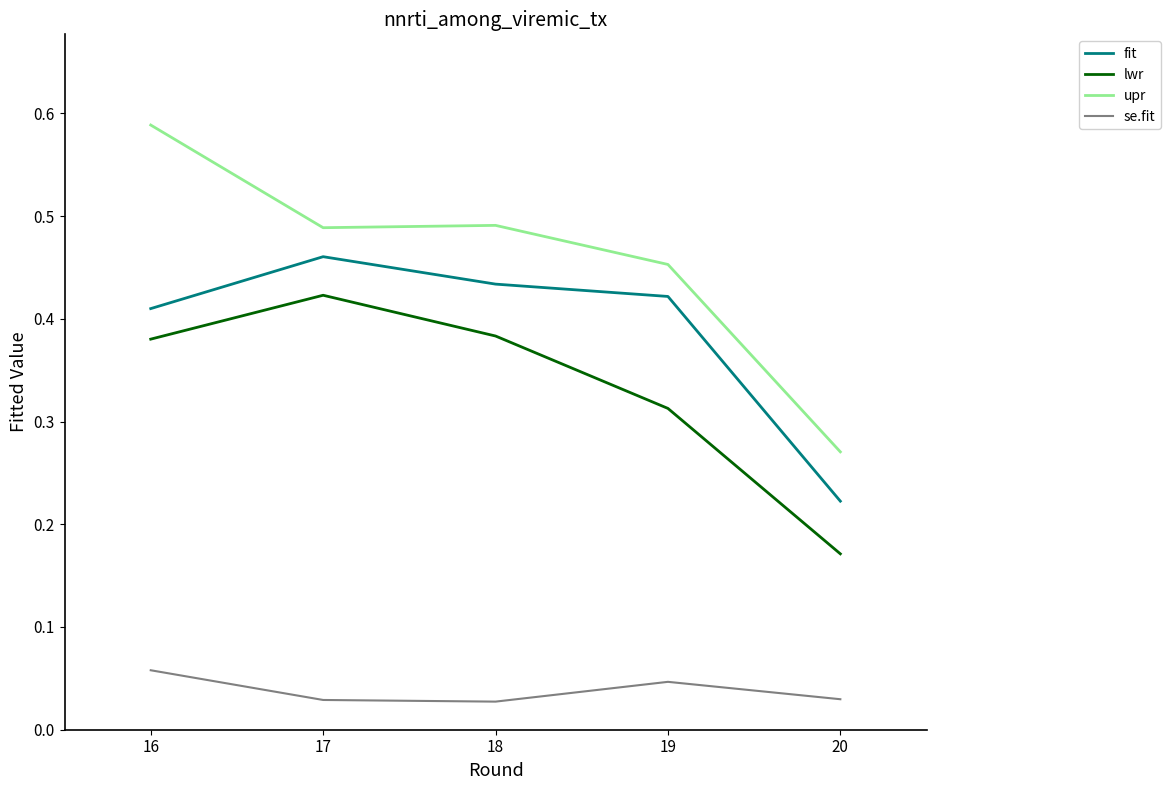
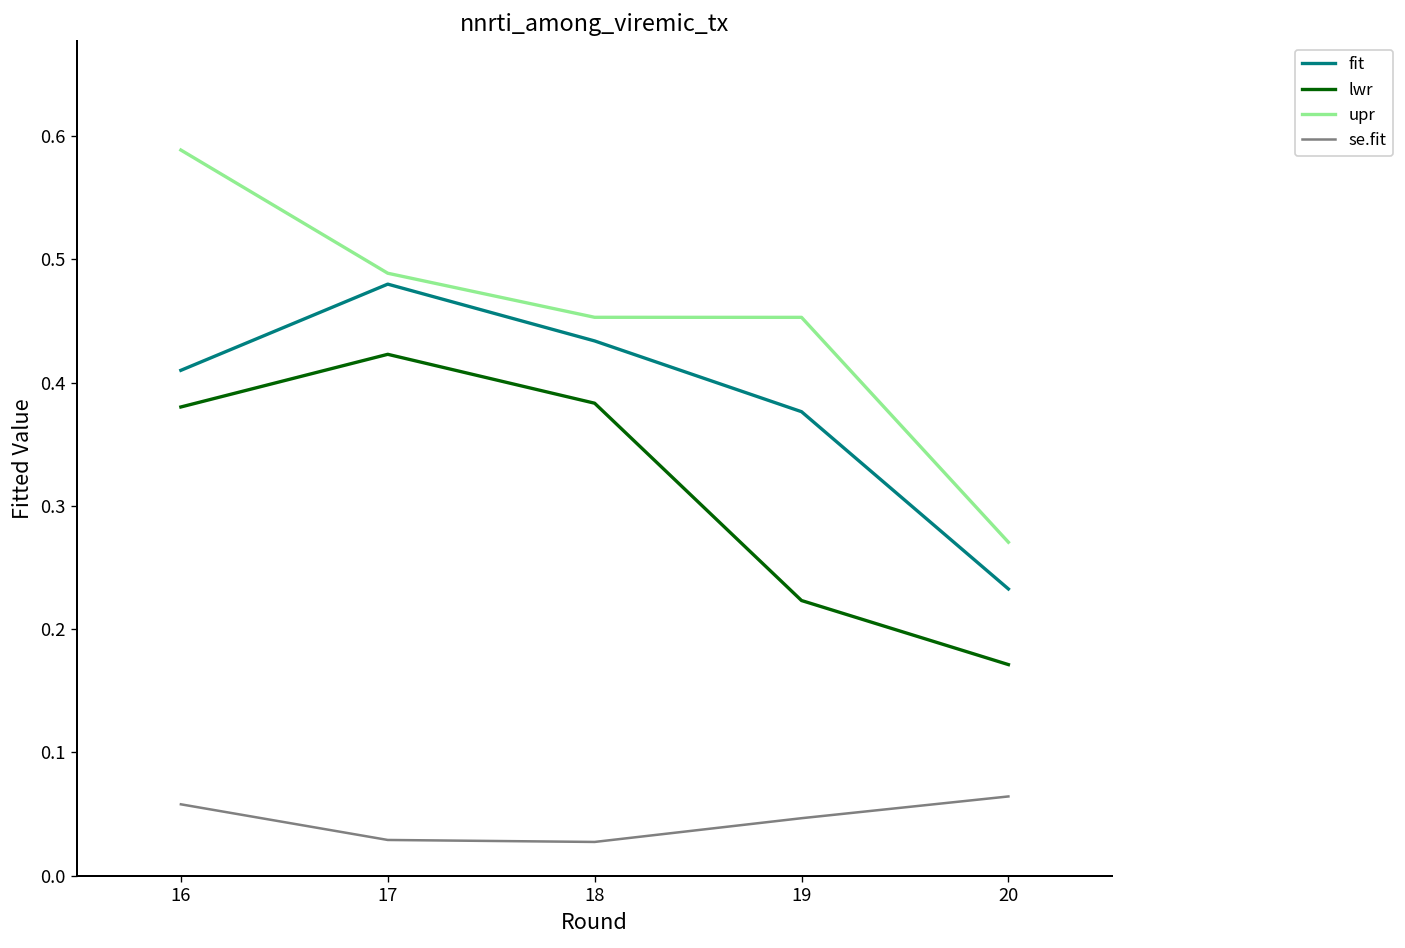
fit, 17: 0.460 -> 0.480
upr, 18: 0.491 -> 0.453
fit, 19: 0.422 -> 0.376
lwr, 19: 0.313 -> 0.223
fit, 20: 0.222 -> 0.233
se.fit, 20: 0.030 -> 0.064
